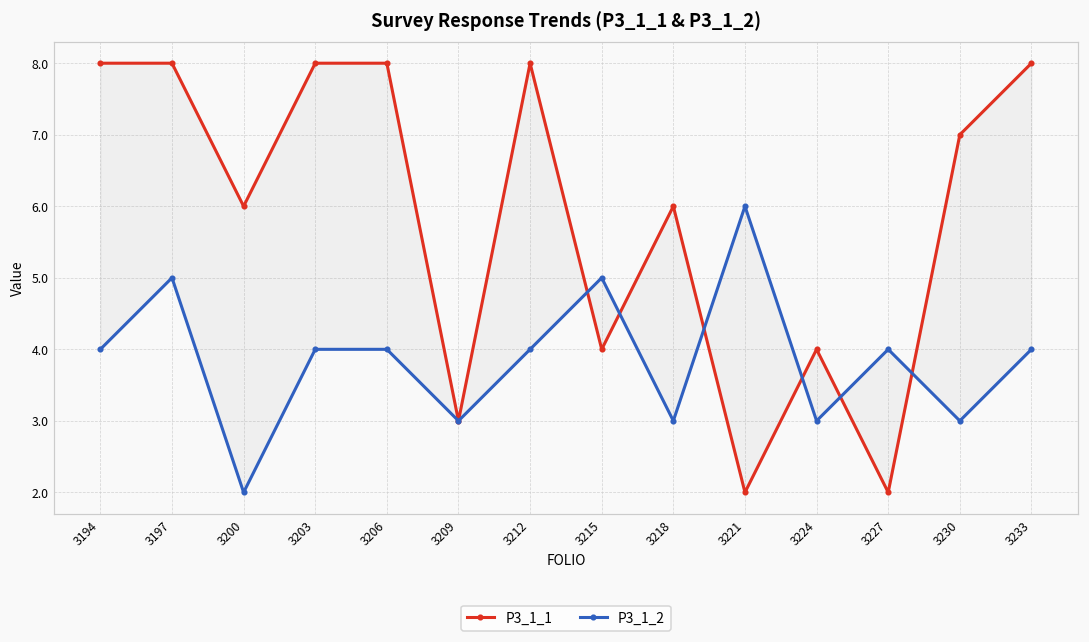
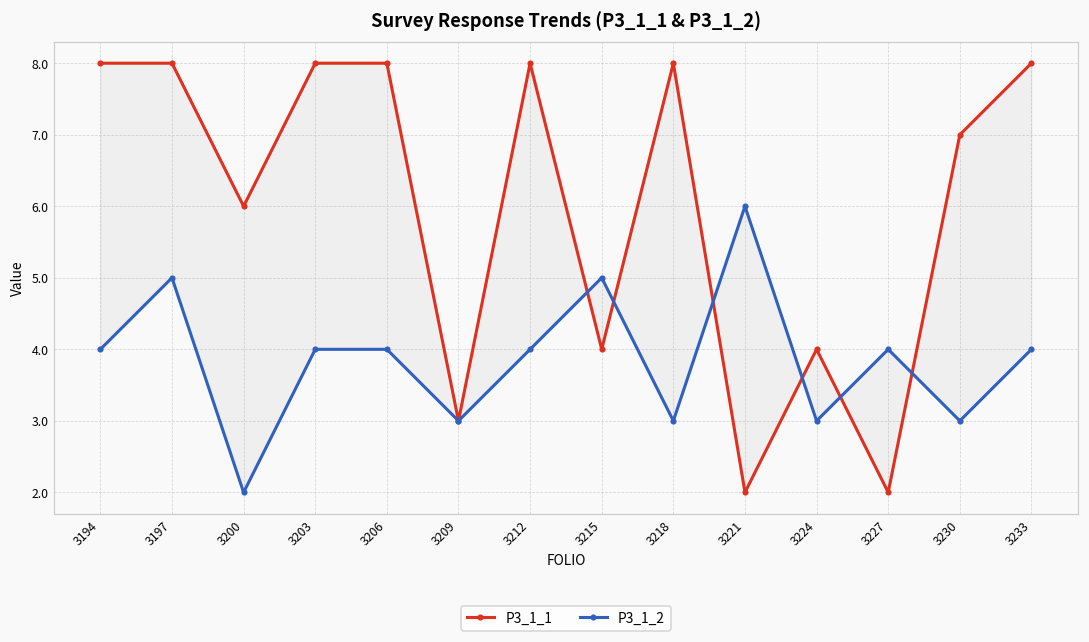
P3_1_1, 3218: 6 -> 8
